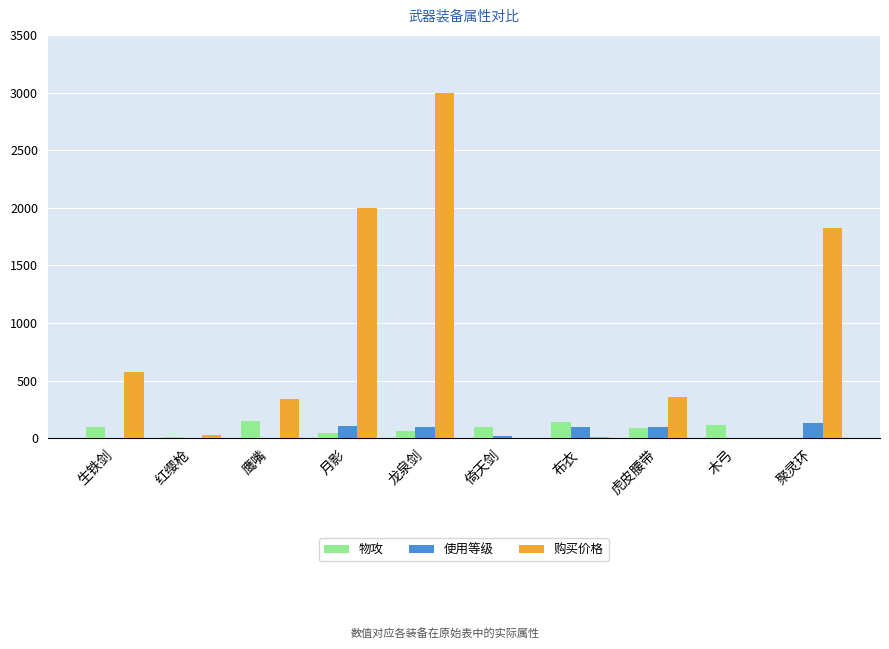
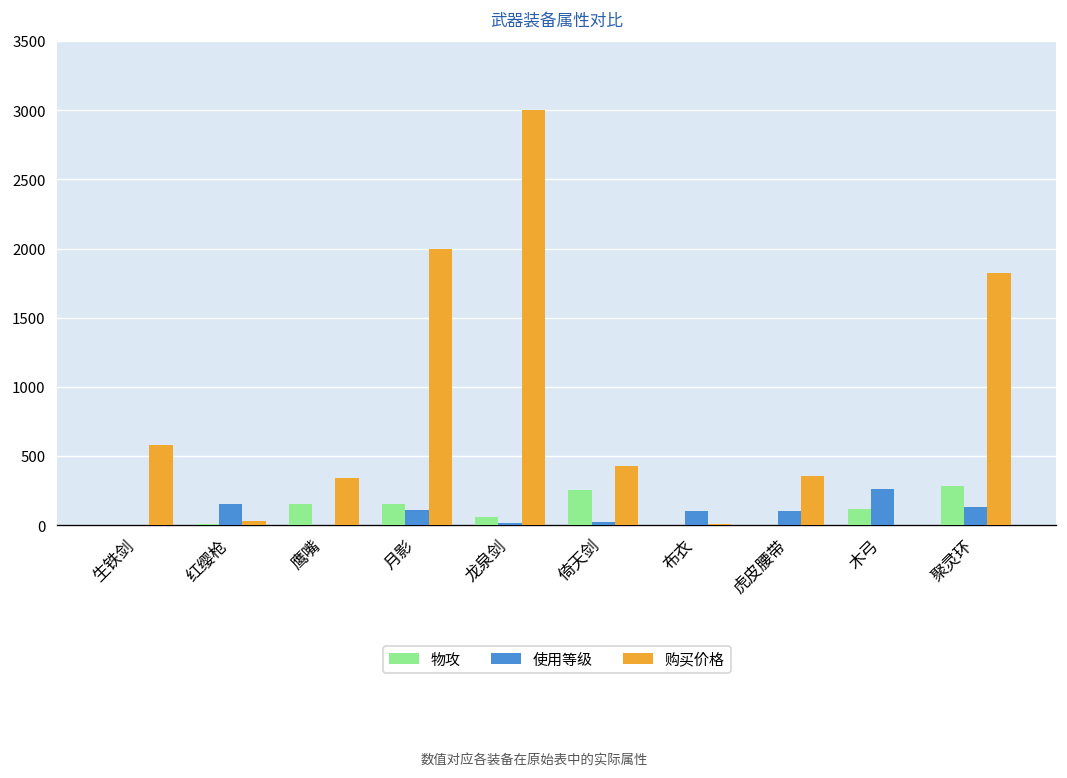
物攻, 生铁剑: 100 -> 10
使用等级, 红缨枪: 0 -> 150
物攻, 月影: 50 -> 150
使用等级, 龙泉剑: 100 -> 20
物攻, 倚天剑: 100 -> 250
购买价格, 倚天剑: 0 -> 430
物攻, 布衣: 140 -> 0
物攻, 虎皮腰带: 90 -> 0
使用等级, 木弓: 0 -> 260
物攻, 聚灵环: 0 -> 280
